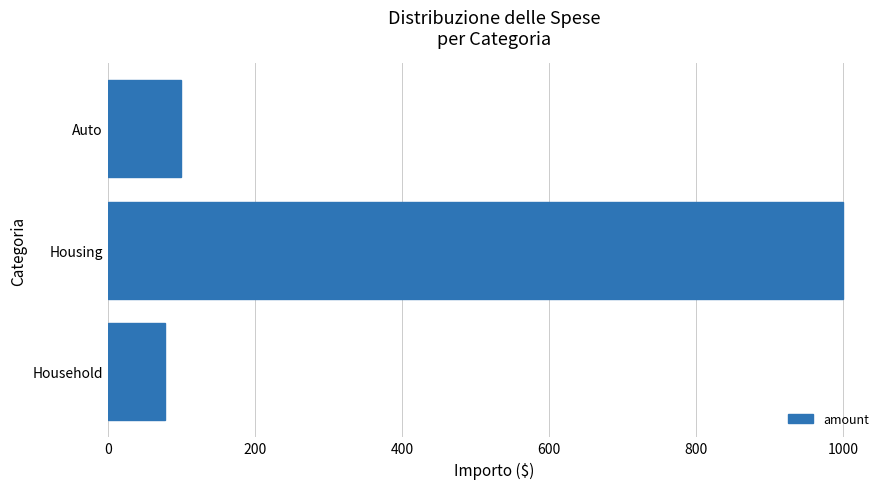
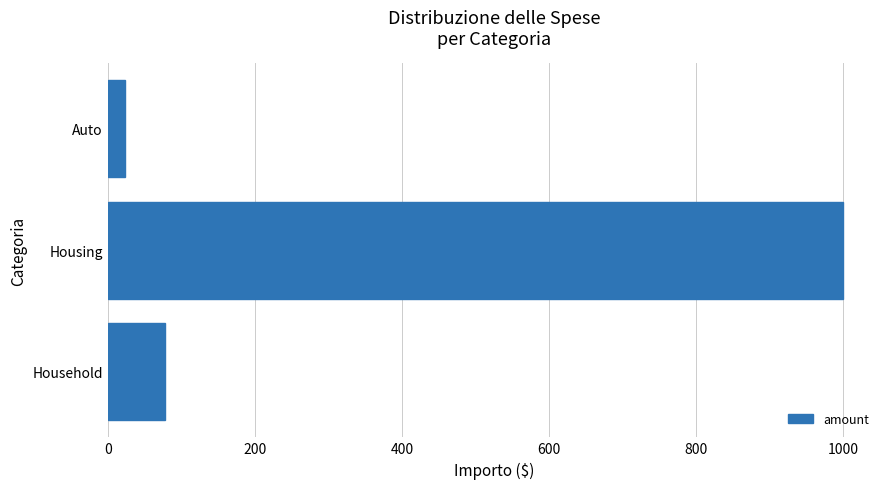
Auto: 100 -> 20
